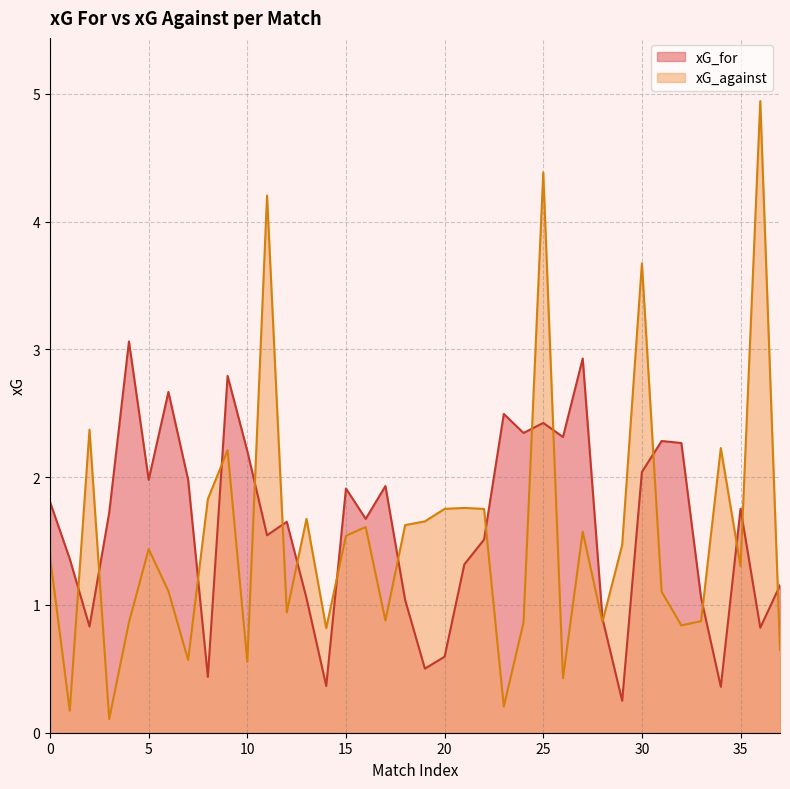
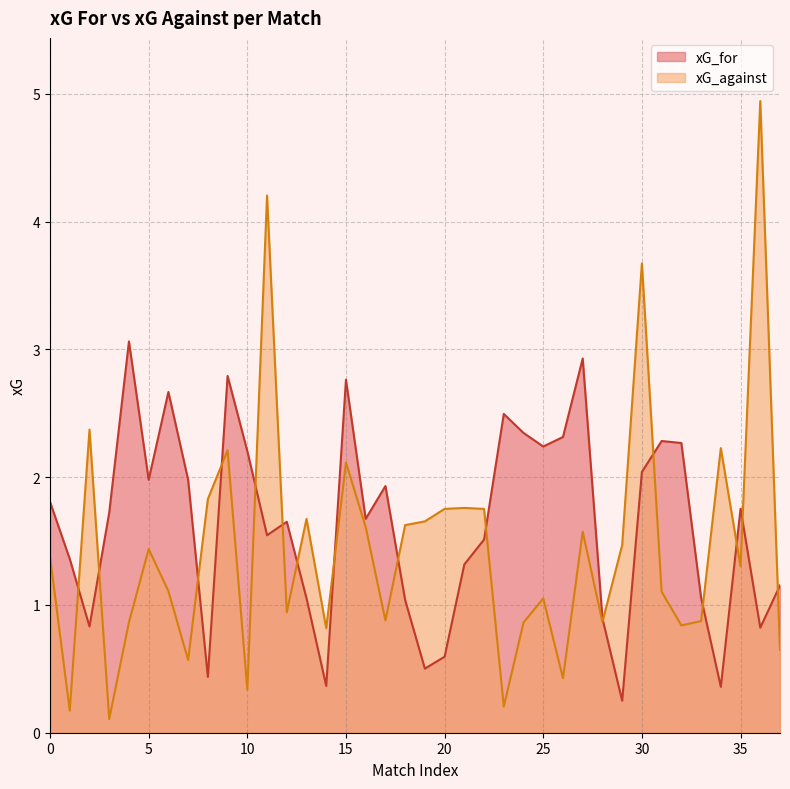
xG_against, 10: 0.56 -> 0.34
xG_for, 15: 1.91 -> 2.76
xG_against, 15: 1.54 -> 2.11
xG_for, 25: 2.42 -> 2.24
xG_against, 25: 4.38 -> 1.05
